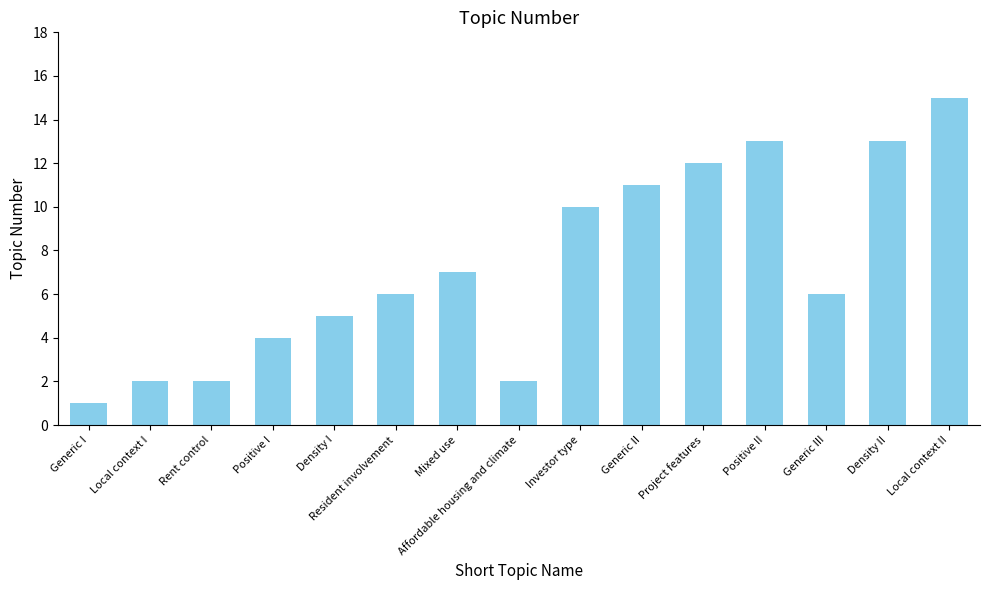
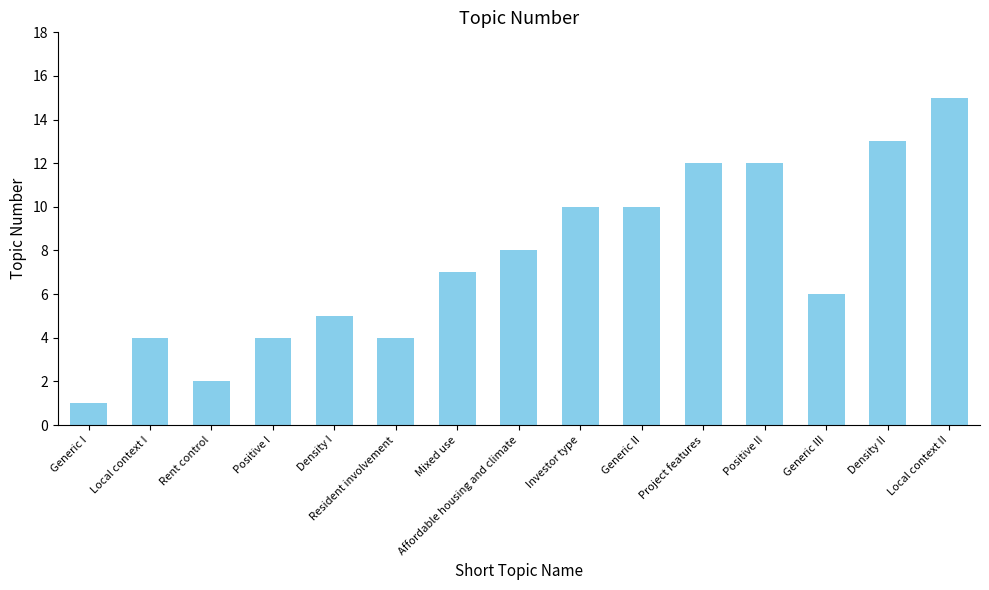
Local context I: 2 -> 4
Resident involvement: 6 -> 4
Affordable housing and climate: 2 -> 8
Generic II: 11 -> 10
Positive II: 13 -> 12
